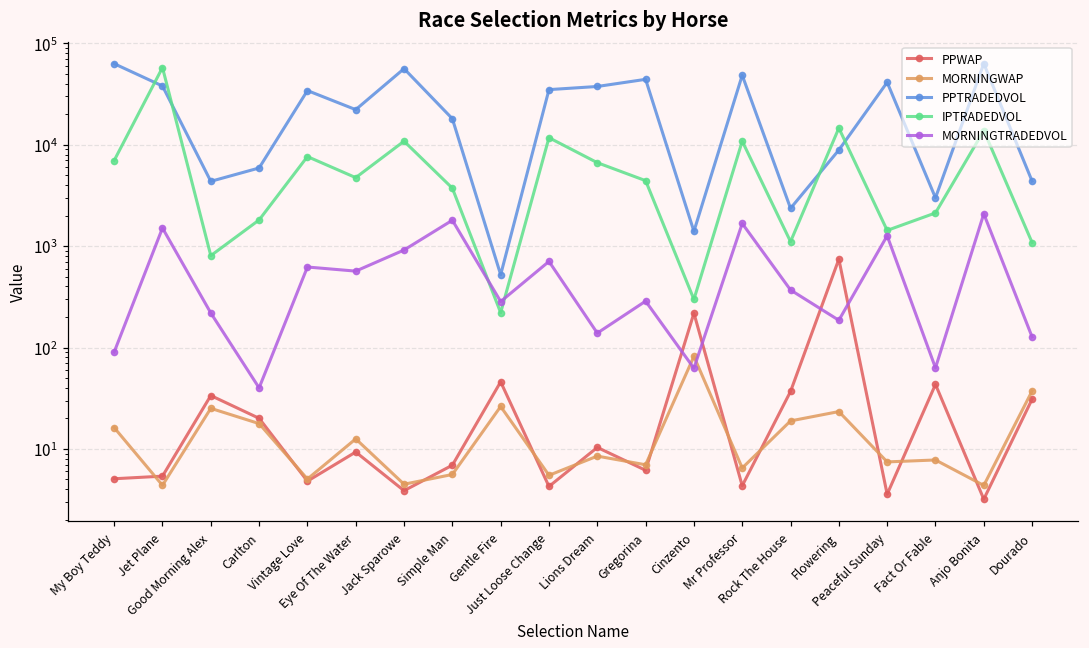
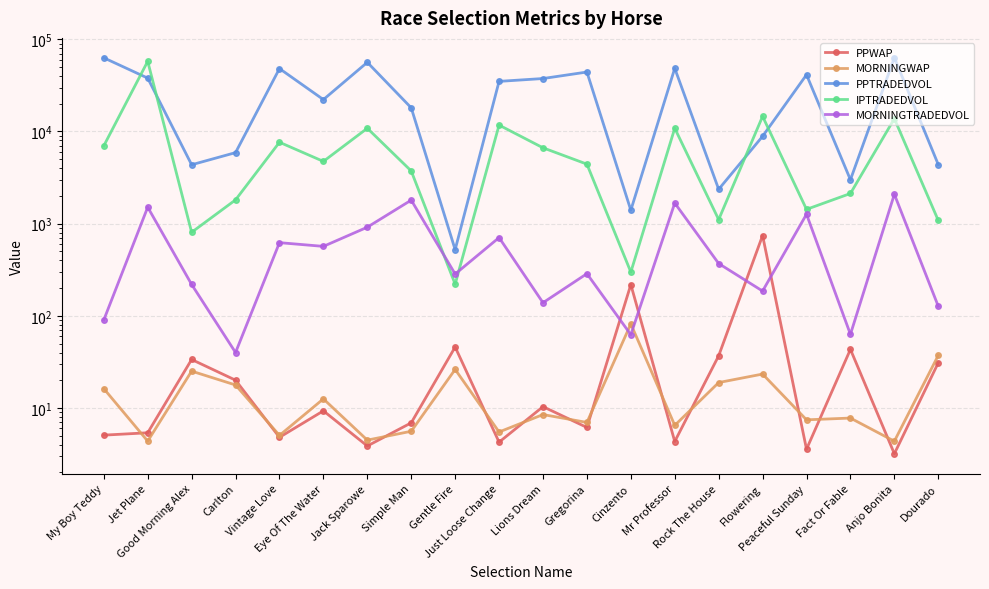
PPTRADEDVOL, Vintage Love: 34000 -> 50000
